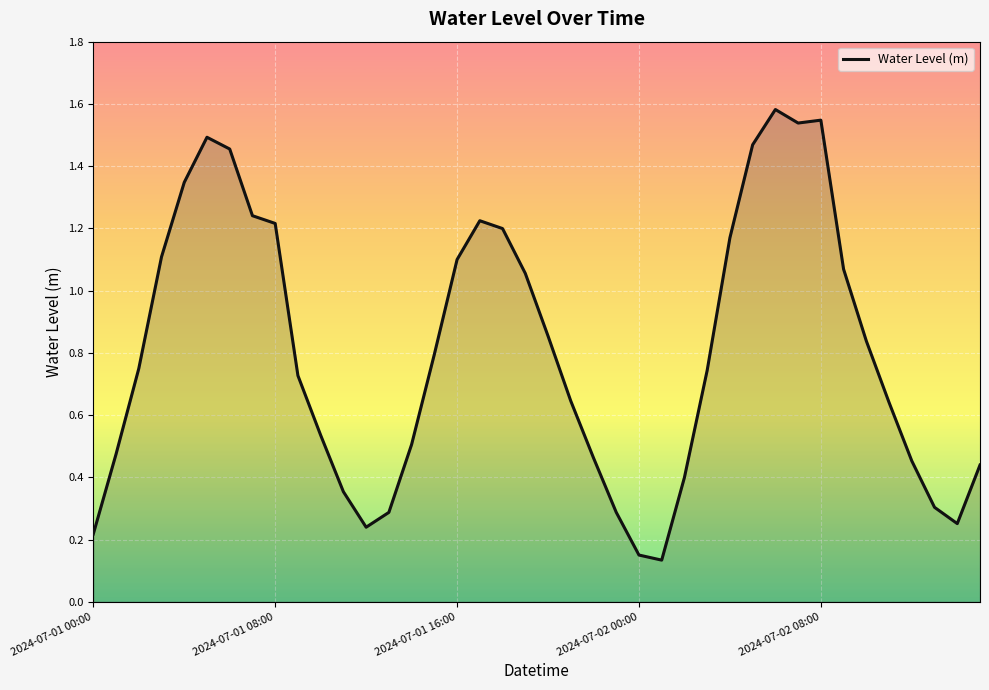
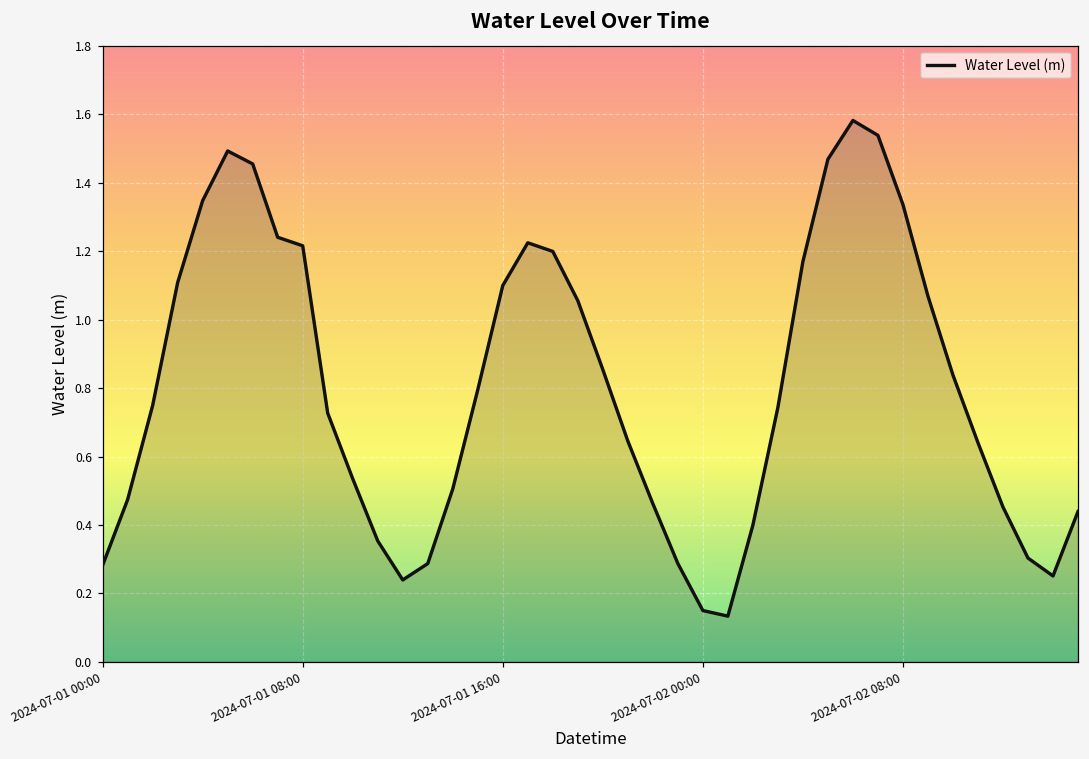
2024-07-01 00:00: 0.22 -> 0.28
2024-07-02 08:00: 1.55 -> 1.34
